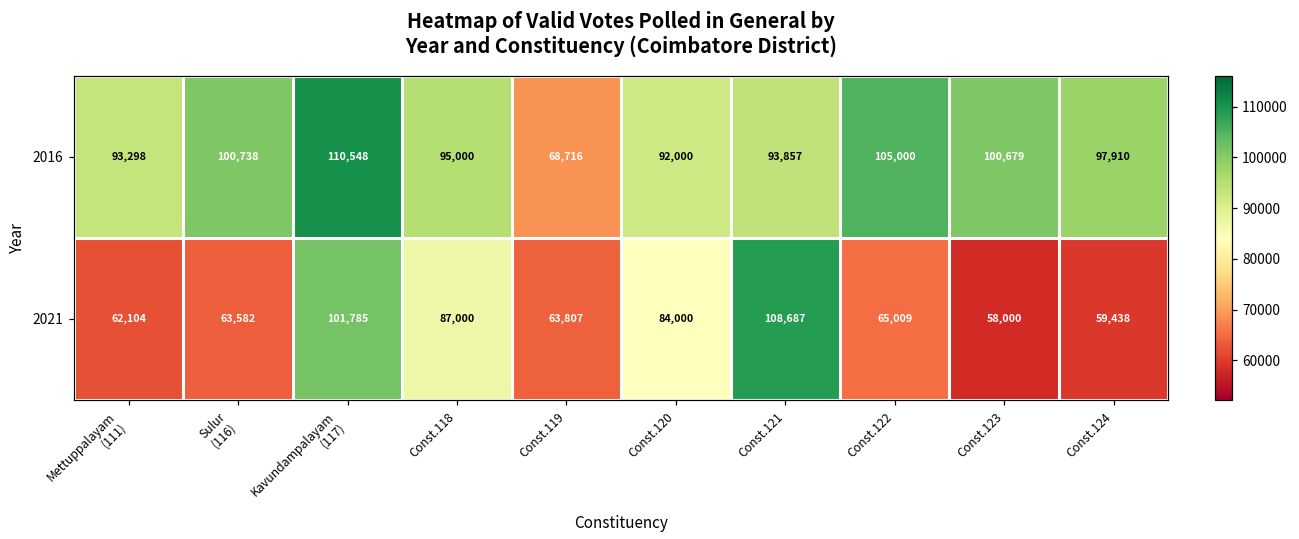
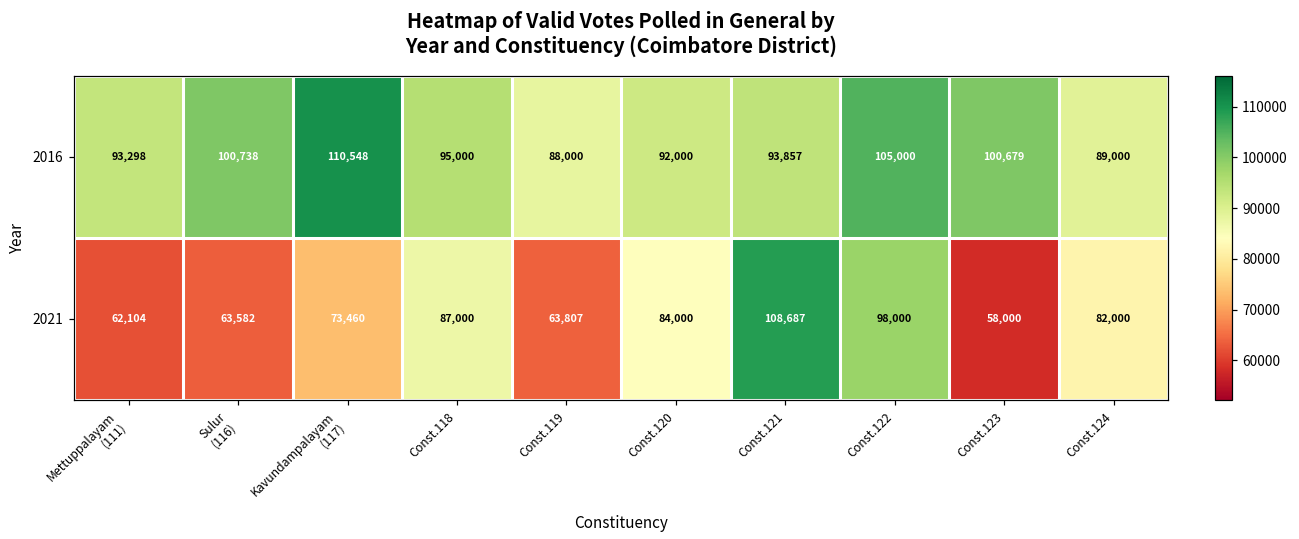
2016, Const.119: 68,716 -> 88,000
2016, Const.124: 97,910 -> 89,000
2021, Kavundampalayam (117): 101,785 -> 73,460
2021, Const.122: 65,009 -> 98,000
2021, Const.124: 59,438 -> 82,000
